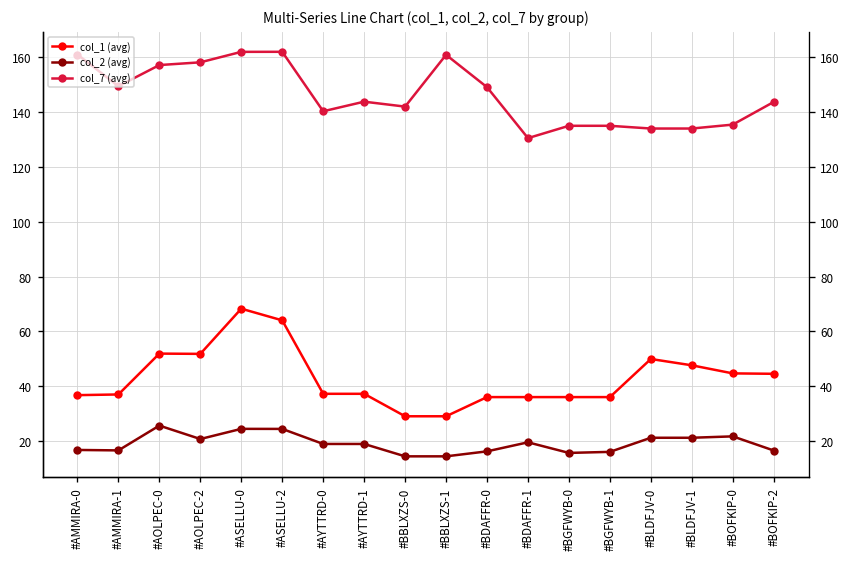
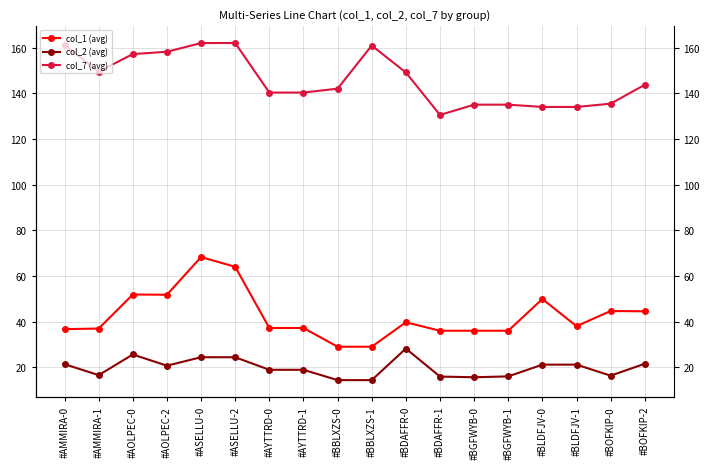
col_2 (avg), #AMMIRA-0: 17 -> 21
col_7 (avg), #AYTTRD-1: 144 -> 140
col_1 (avg), #BDAFFR-0: 36 -> 40
col_2 (avg), #BDAFFR-0: 16 -> 28
col_2 (avg), #BDAFFR-1: 20 -> 16
col_1 (avg), #BLDFJV-1: 48 -> 38
col_2 (avg), #BOFKIP-0: 22 -> 16
col_2 (avg), #BOFKIP-2: 17 -> 22
